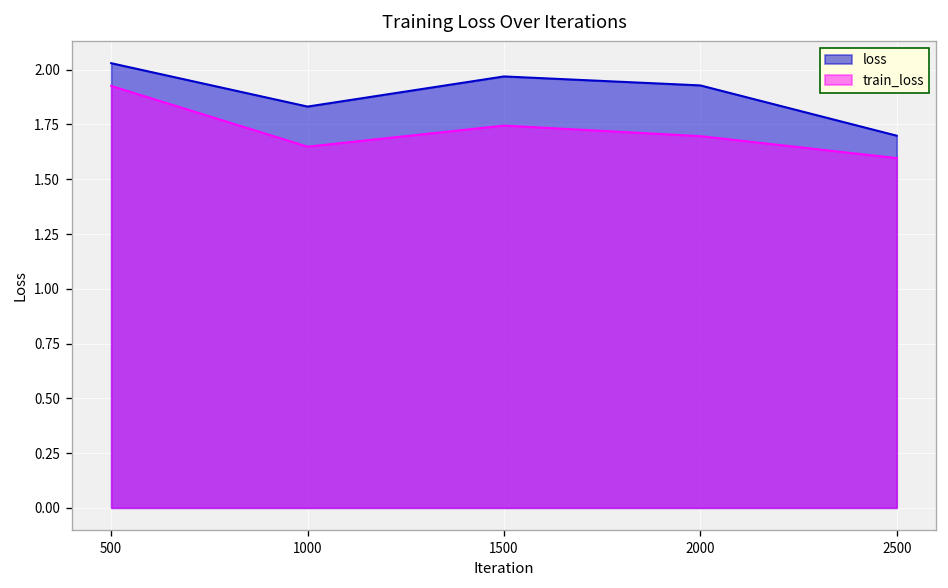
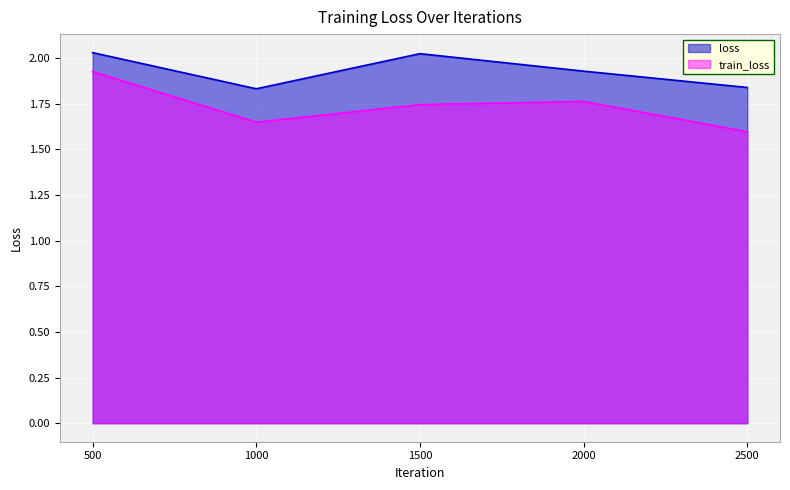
loss, 1500: 1.97 -> 2.02
train_loss, 2000: 1.70 -> 1.76
loss, 2500: 1.70 -> 1.84
